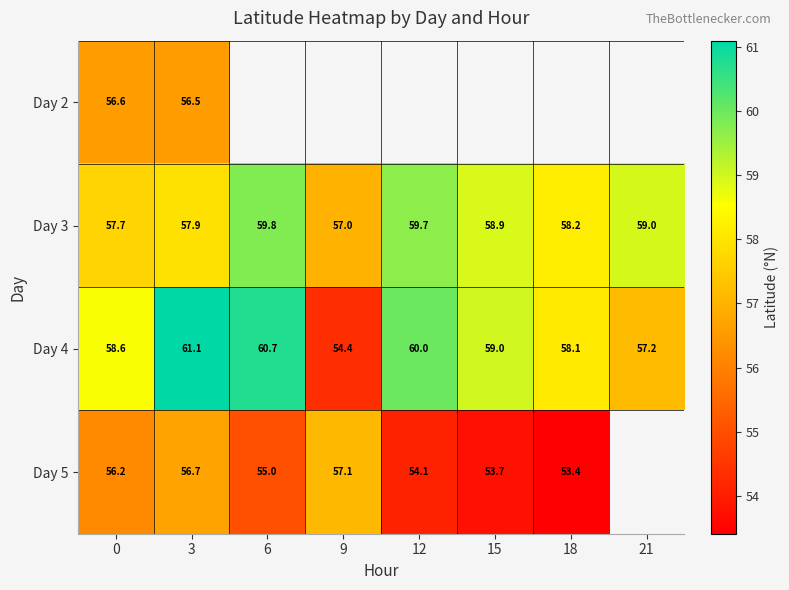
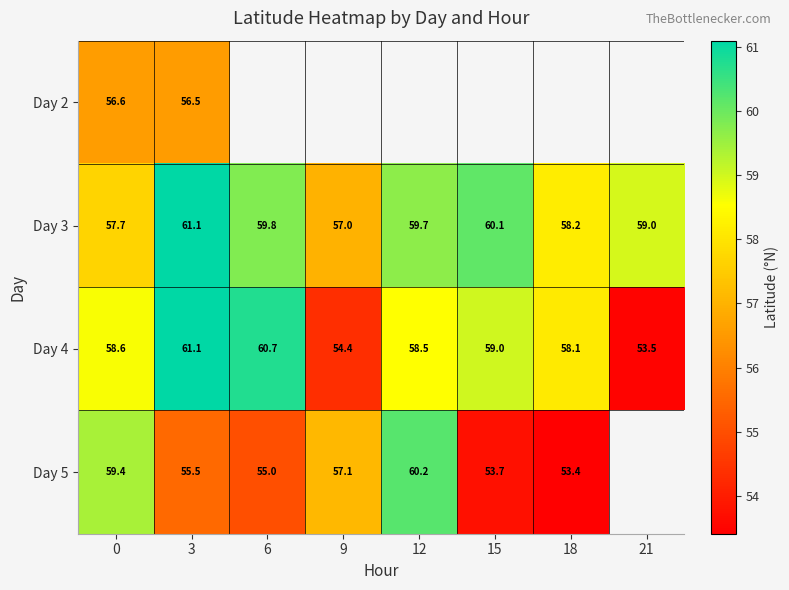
Day 3, 3: 57.9 -> 61.1
Day 3, 15: 58.9 -> 60.1
Day 4, 12: 60.0 -> 58.5
Day 4, 21: 57.2 -> 53.5
Day 5, 0: 56.2 -> 59.4
Day 5, 3: 56.7 -> 55.5
Day 5, 12: 54.1 -> 60.2
